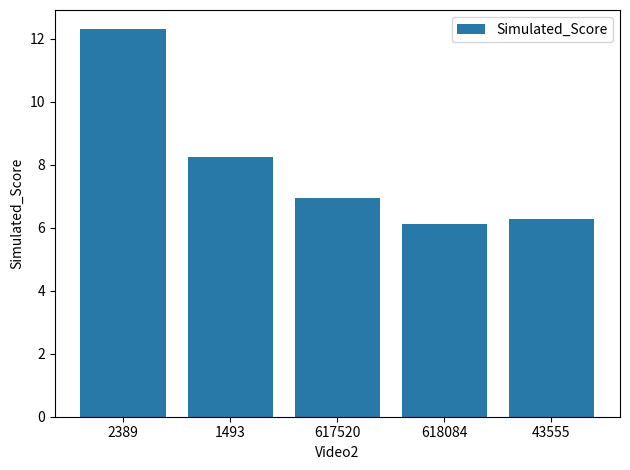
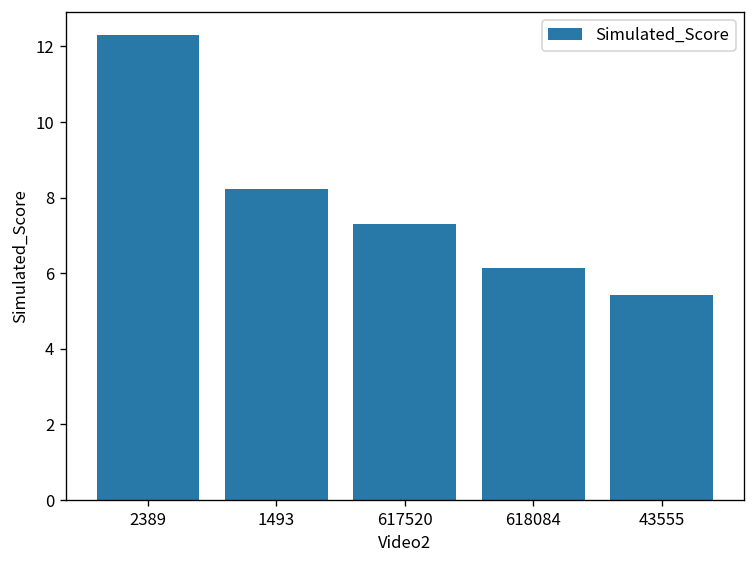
617520: 6.9 -> 7.3
43555: 6.3 -> 5.4
